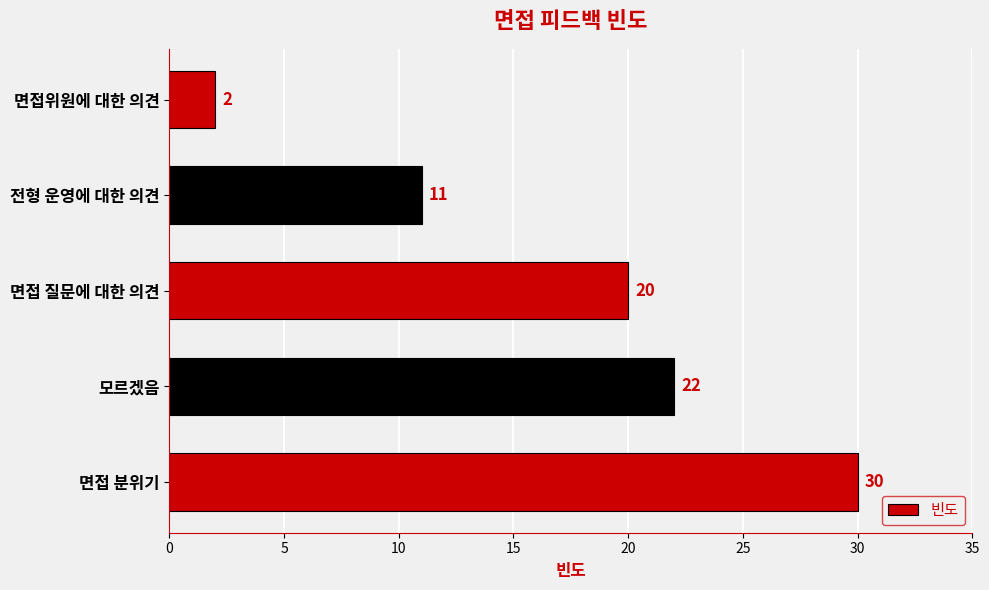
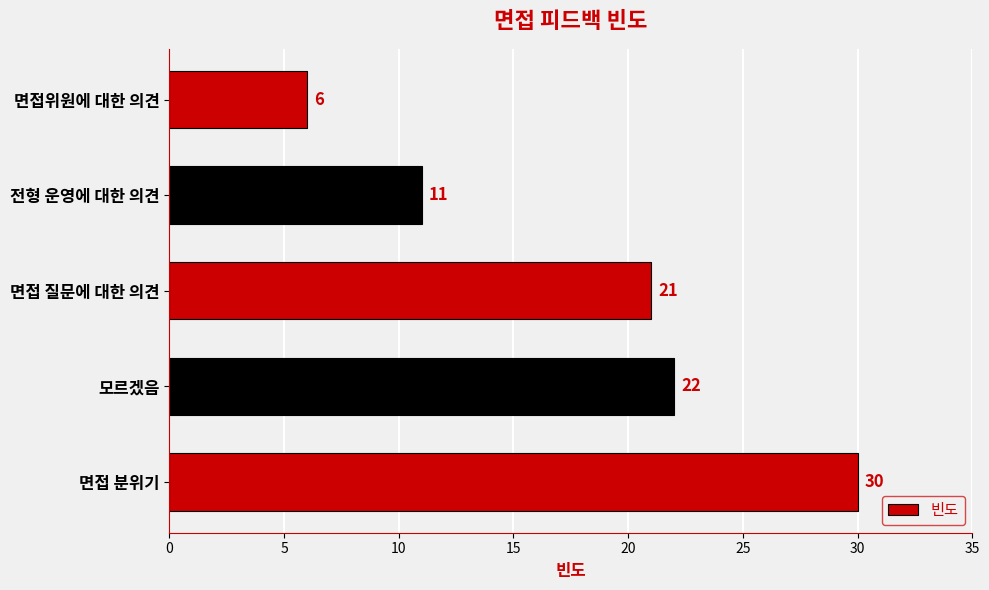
면접위원에 대한 의견: 2 -> 6
면접 질문에 대한 의견: 20 -> 21
